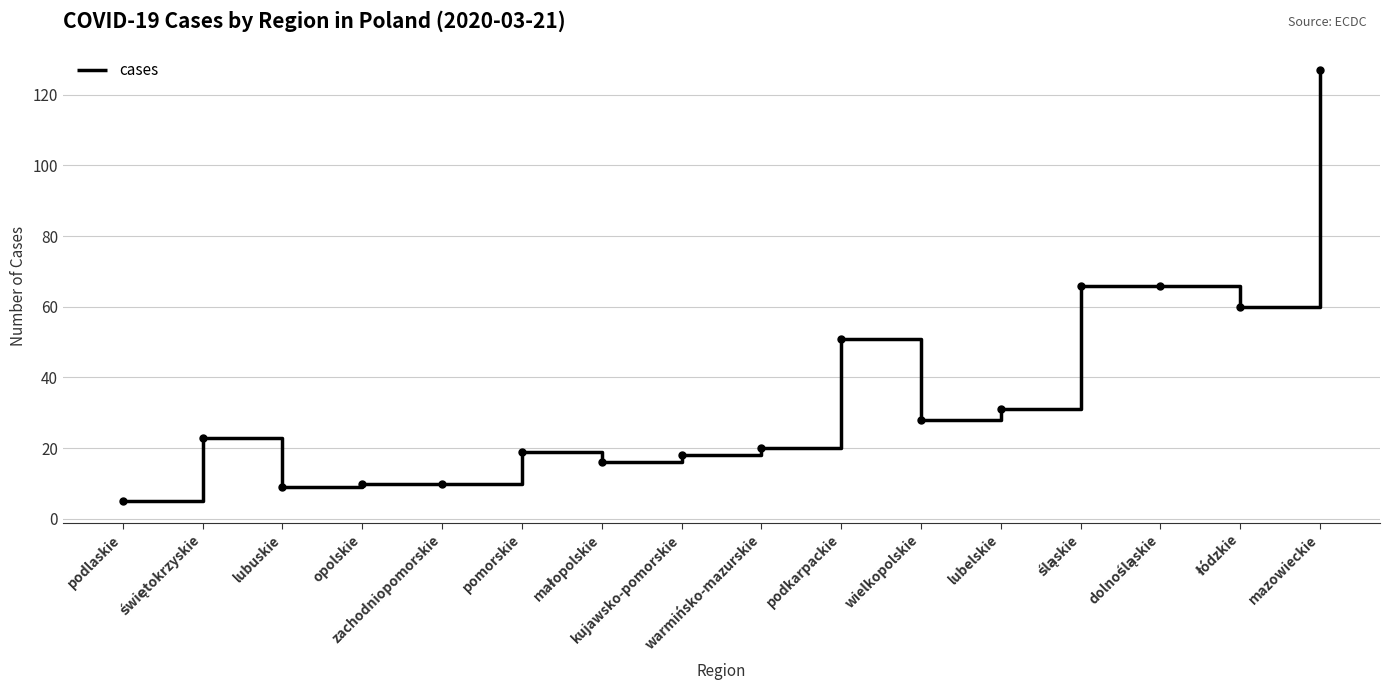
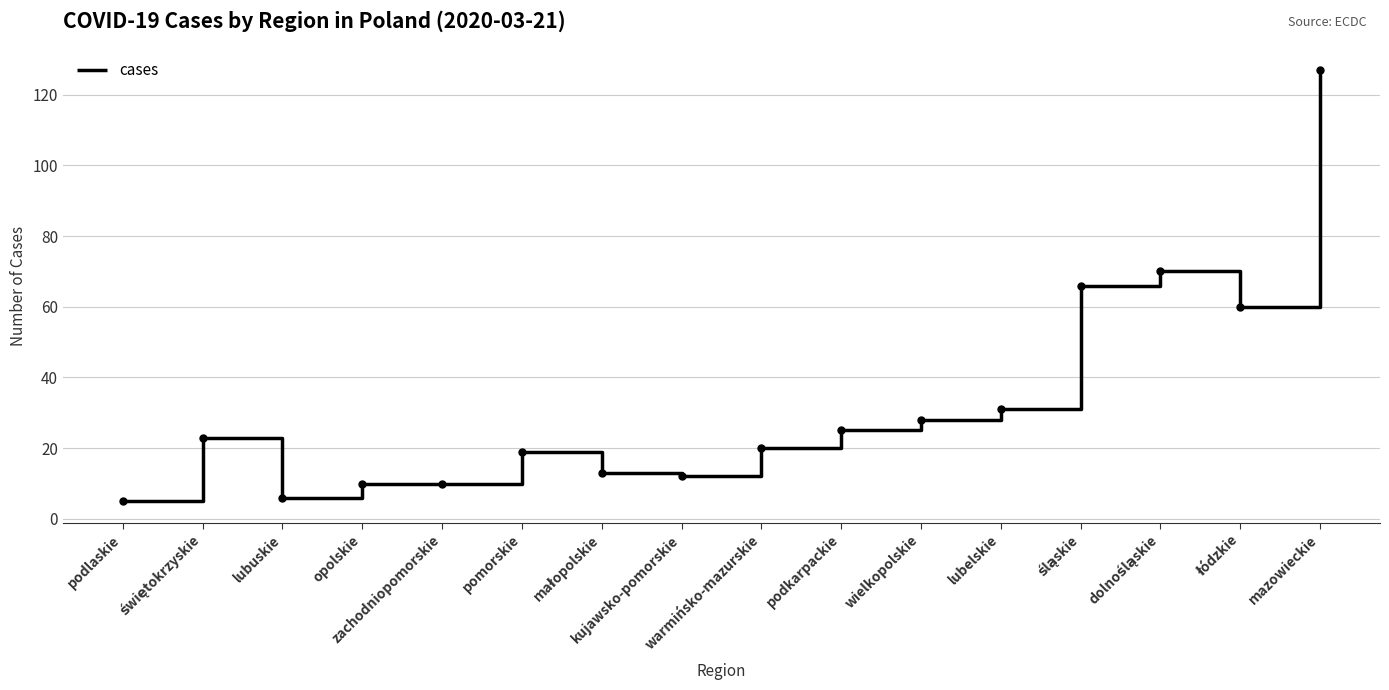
lubuskie: 9 -> 6
małopolskie: 16 -> 13
kujawsko-pomorskie: 18 -> 12
podkarpackie: 51 -> 25
dolnośląskie: 66 -> 70
